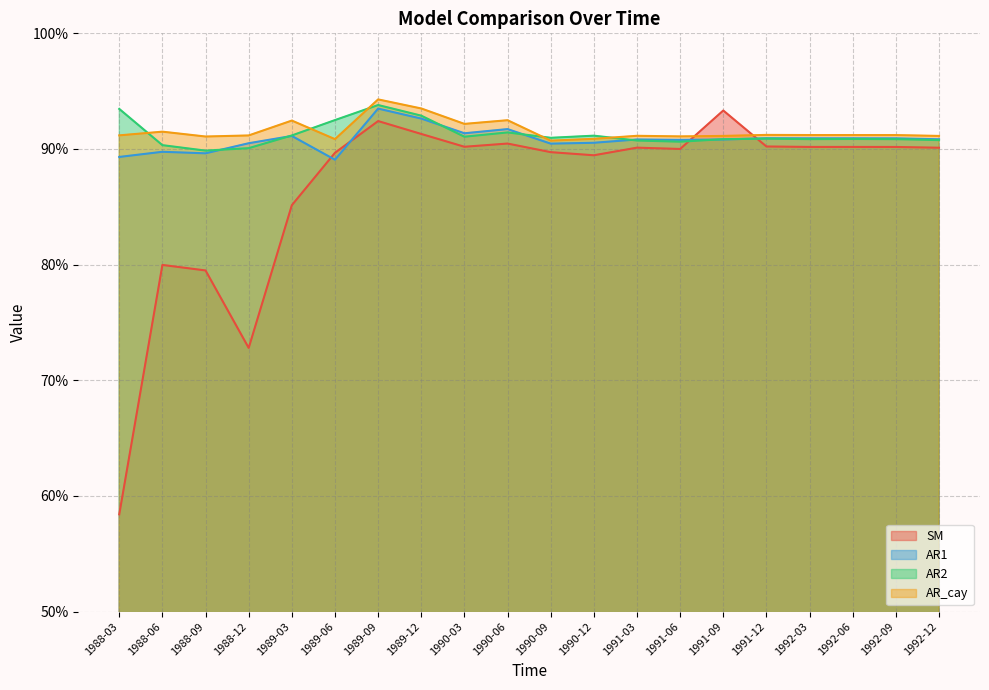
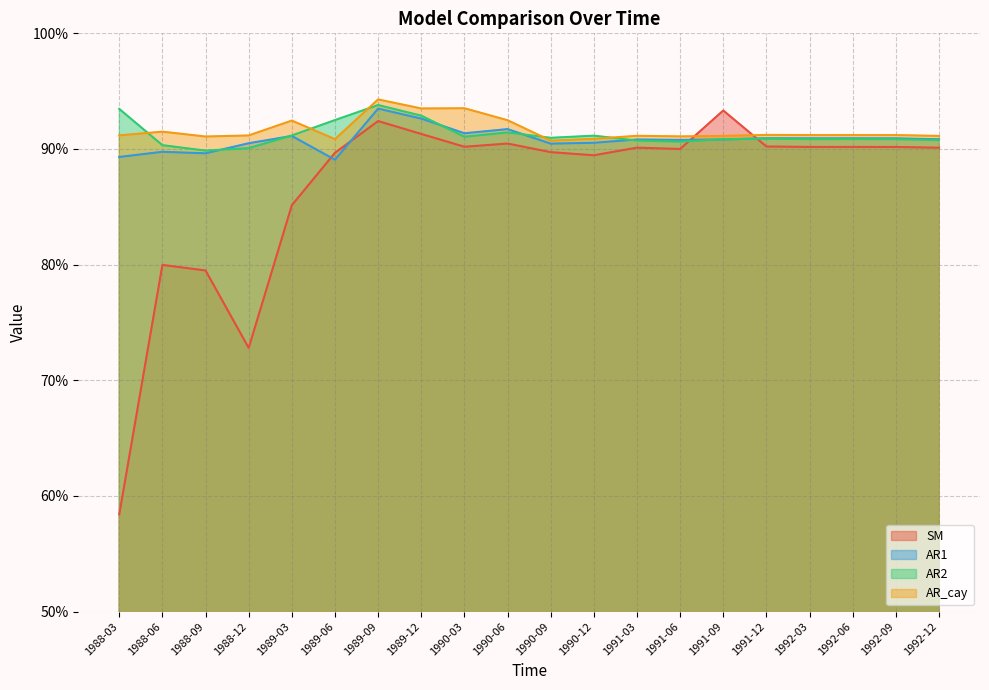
AR_cay, 1990-03: 92.2% -> 93.5%
